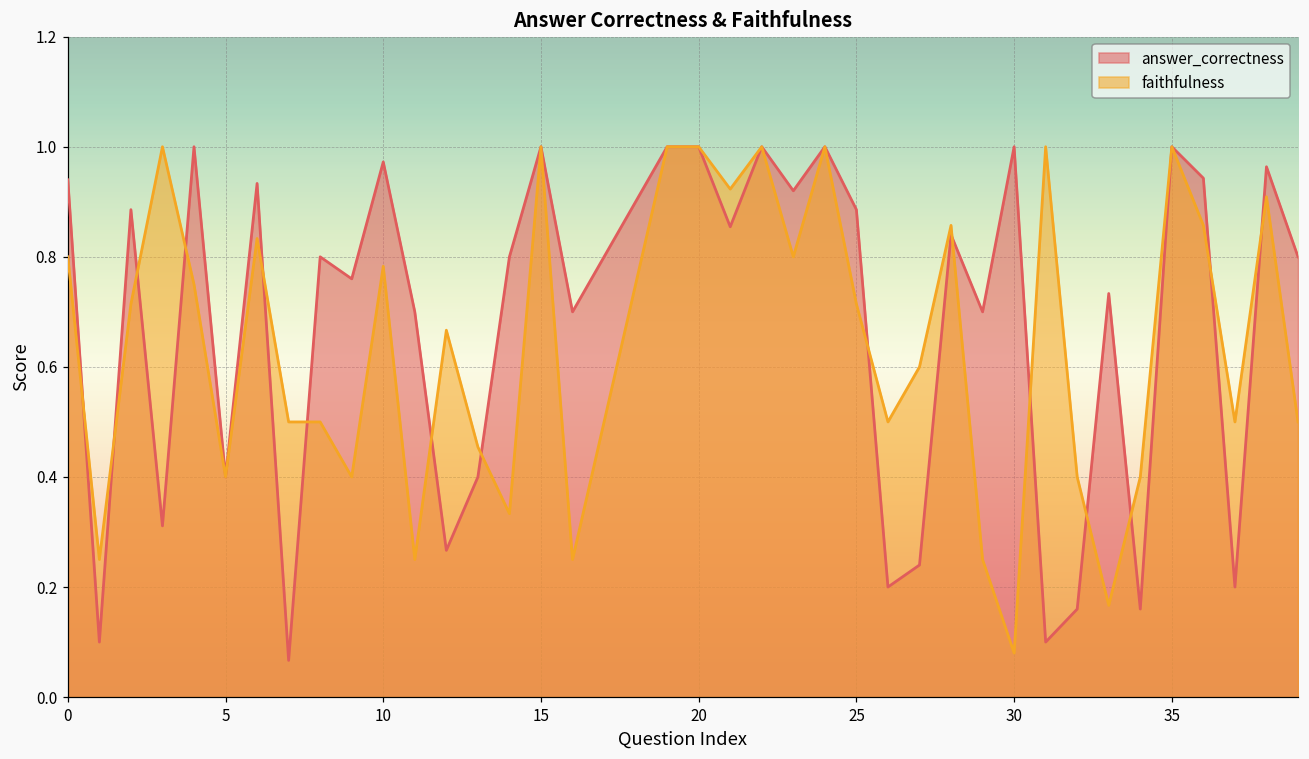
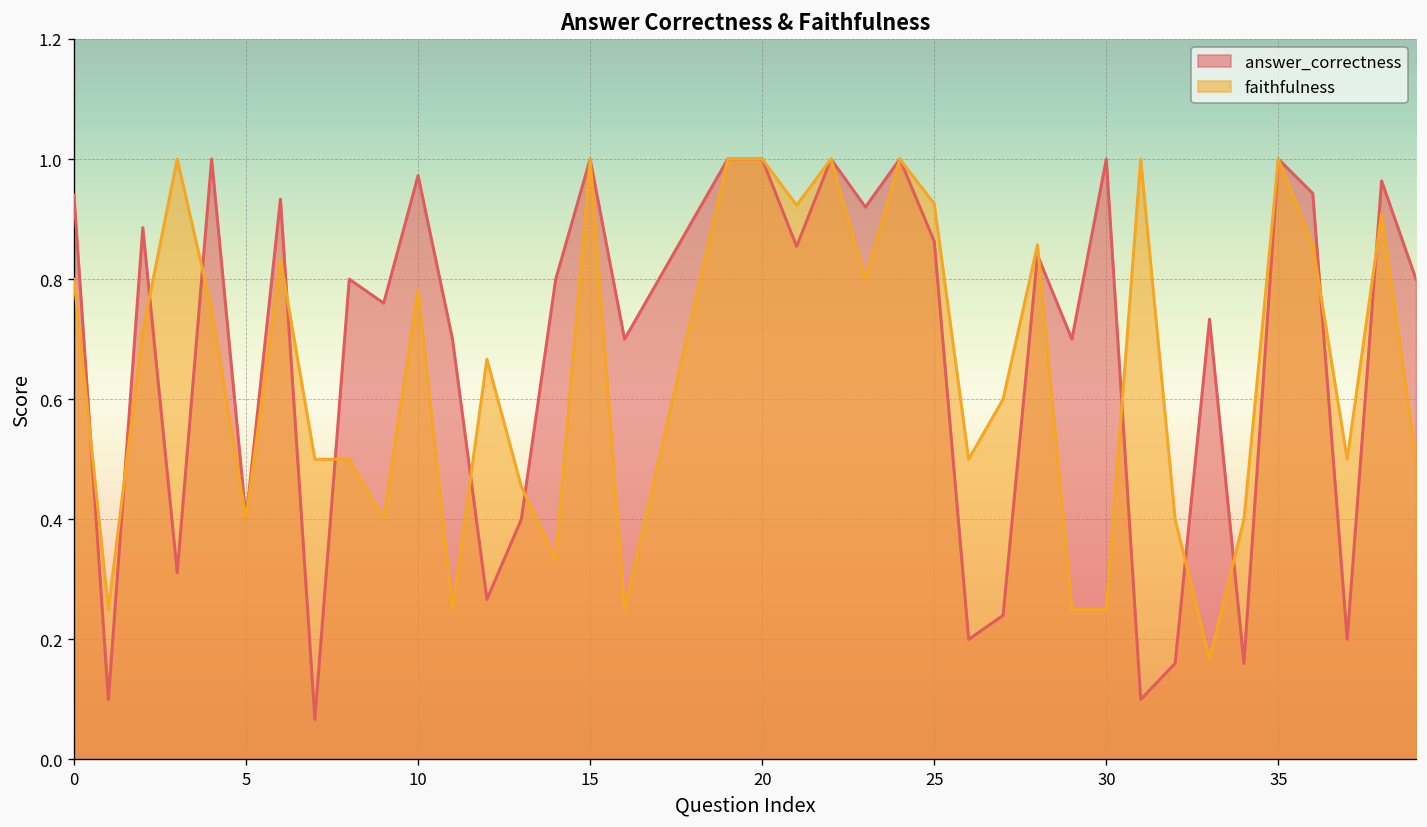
answer_correctness, 25: 0.89 -> 0.86
faithfulness, 25: 0.71 -> 0.93
faithfulness, 30: 0.08 -> 0.25
